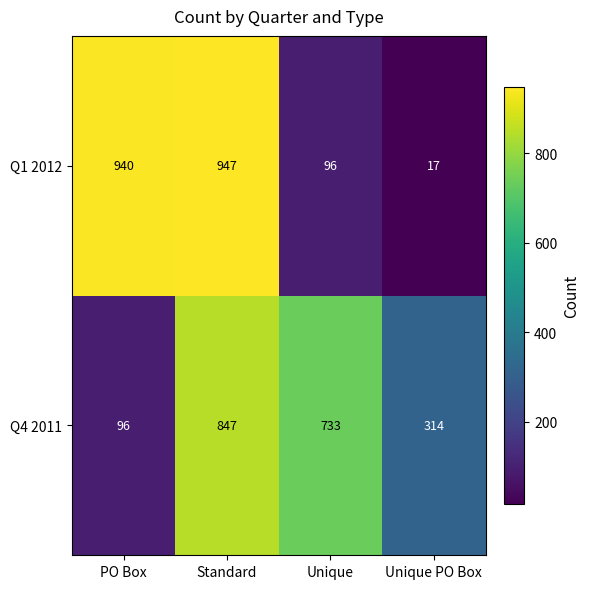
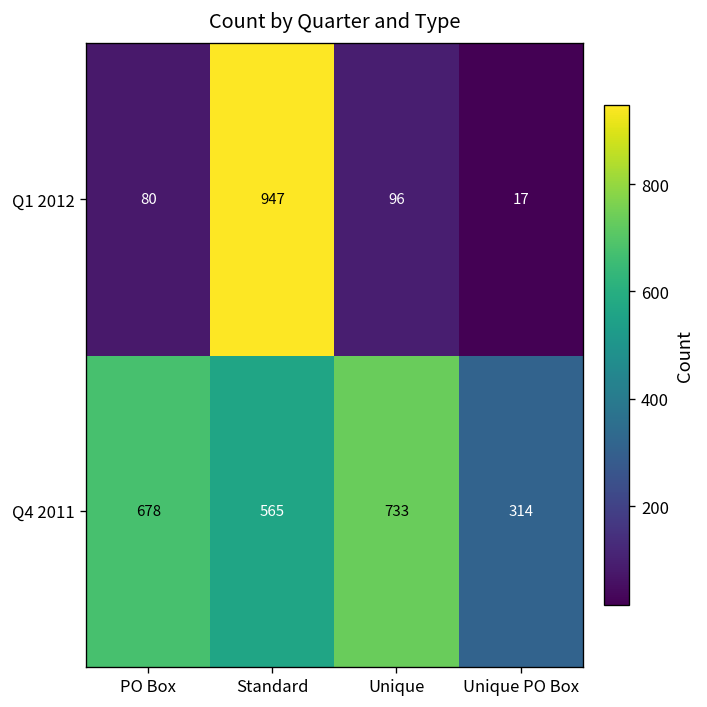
Q1 2012, PO Box: 940 -> 80
Q4 2011, PO Box: 96 -> 678
Q4 2011, Standard: 847 -> 565
